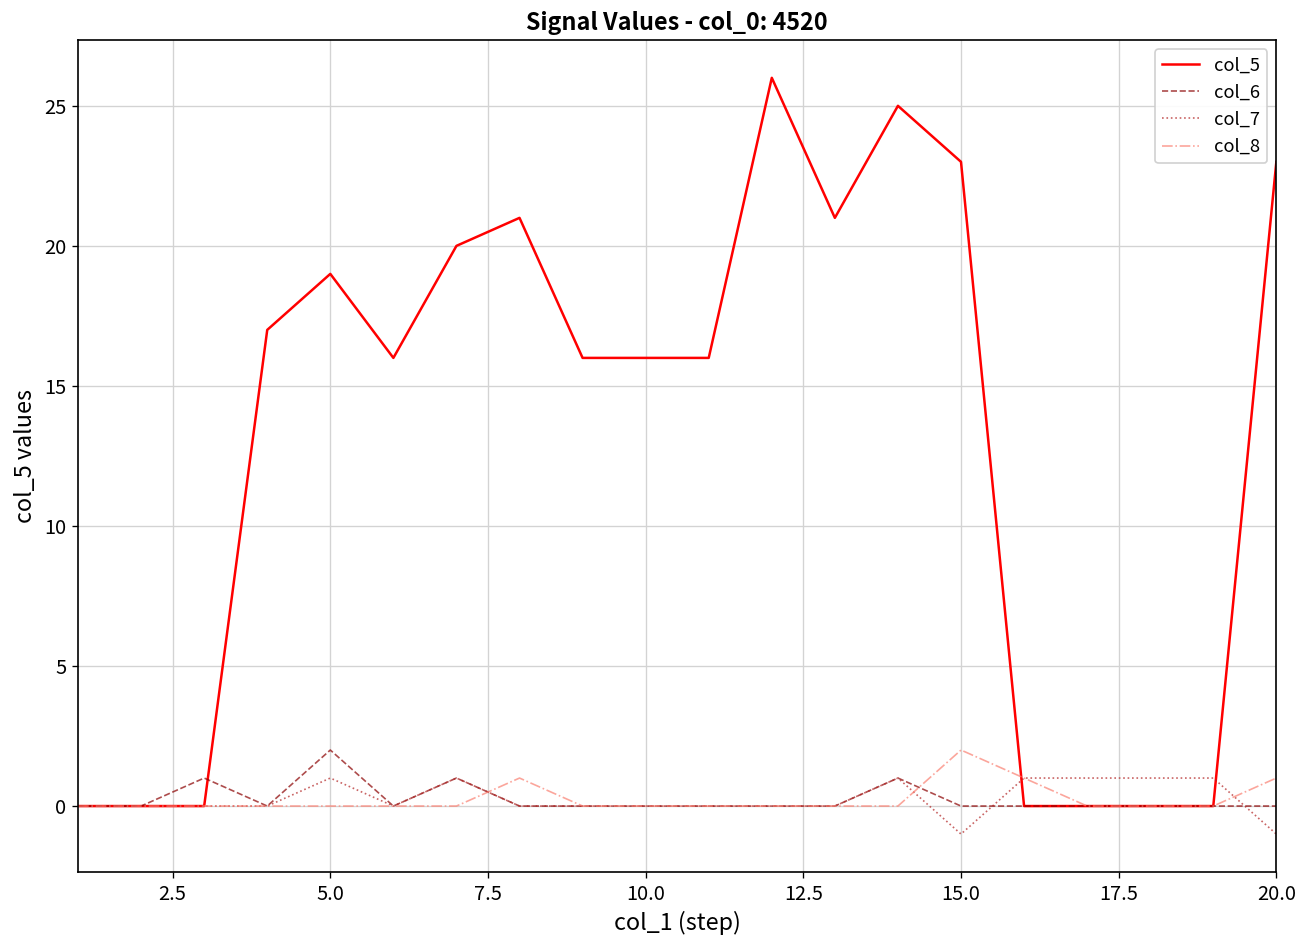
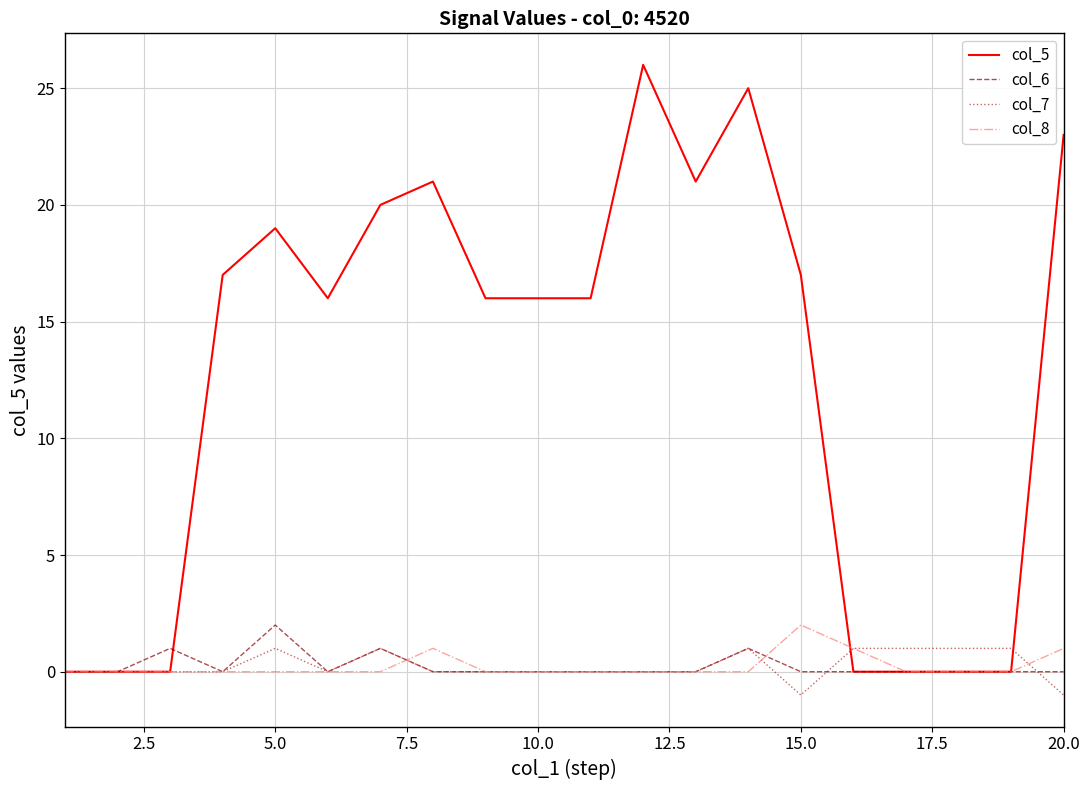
col_5, 15.0: 23 -> 17
